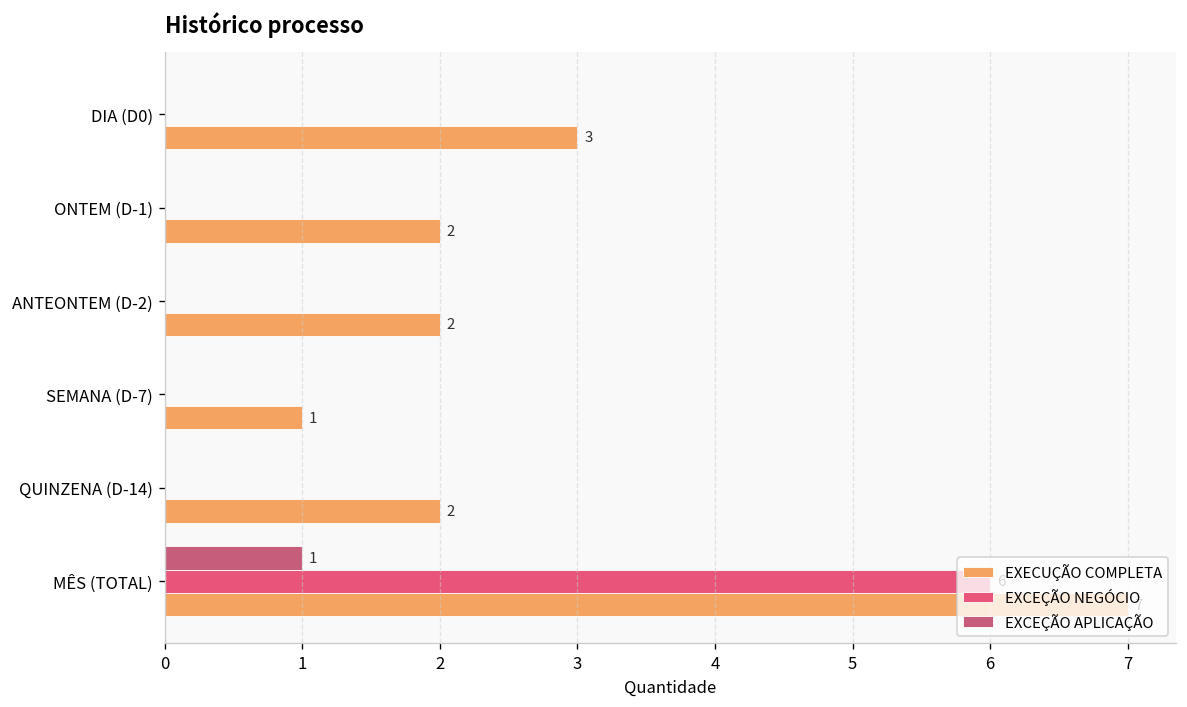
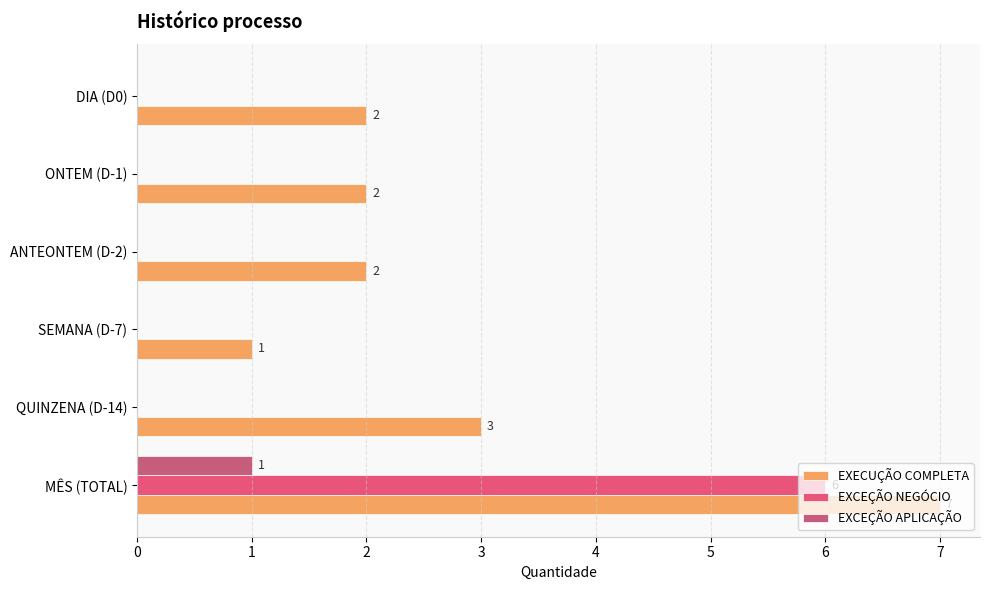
EXECUÇÃO COMPLETA, DIA (D0): 3 -> 2
EXECUÇÃO COMPLETA, QUINZENA (D-14): 2 -> 3
